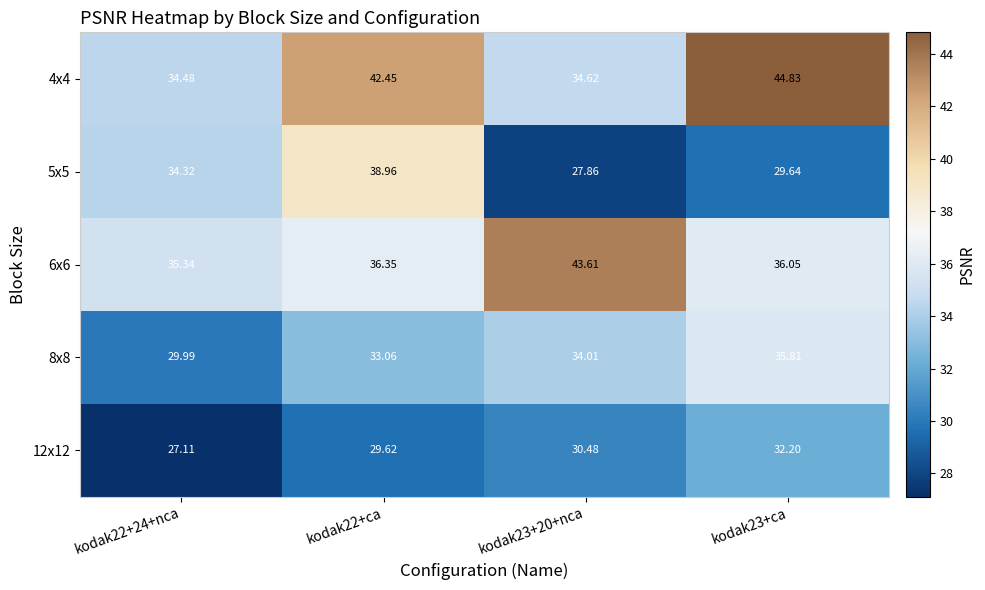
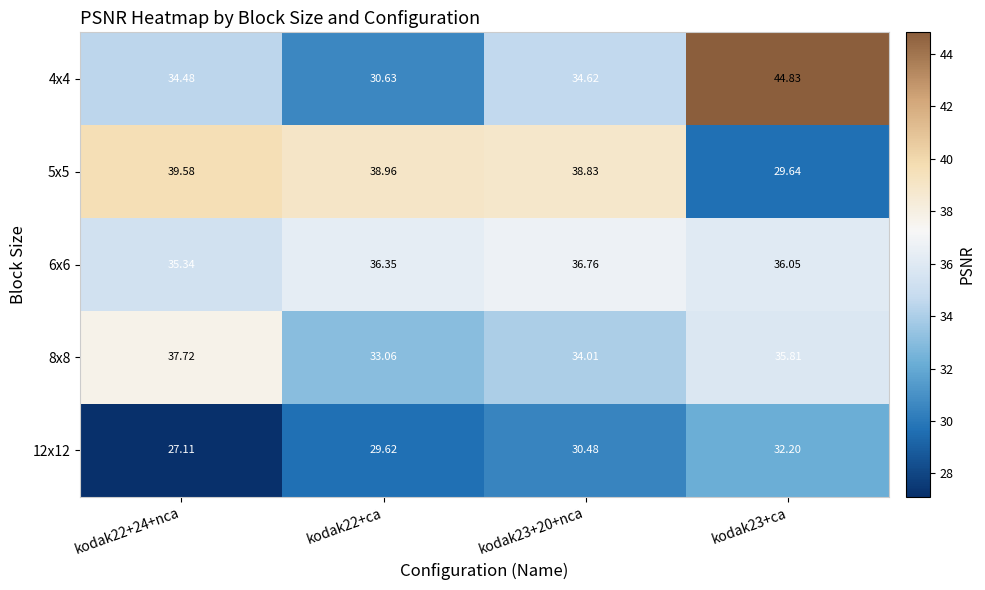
4x4, kodak22+ca: 42.45 -> 30.63
5x5, kodak22+24+nca: 34.32 -> 39.58
5x5, kodak23+20+nca: 27.86 -> 38.83
6x6, kodak23+20+nca: 43.61 -> 36.76
8x8, kodak22+24+nca: 29.99 -> 37.72
